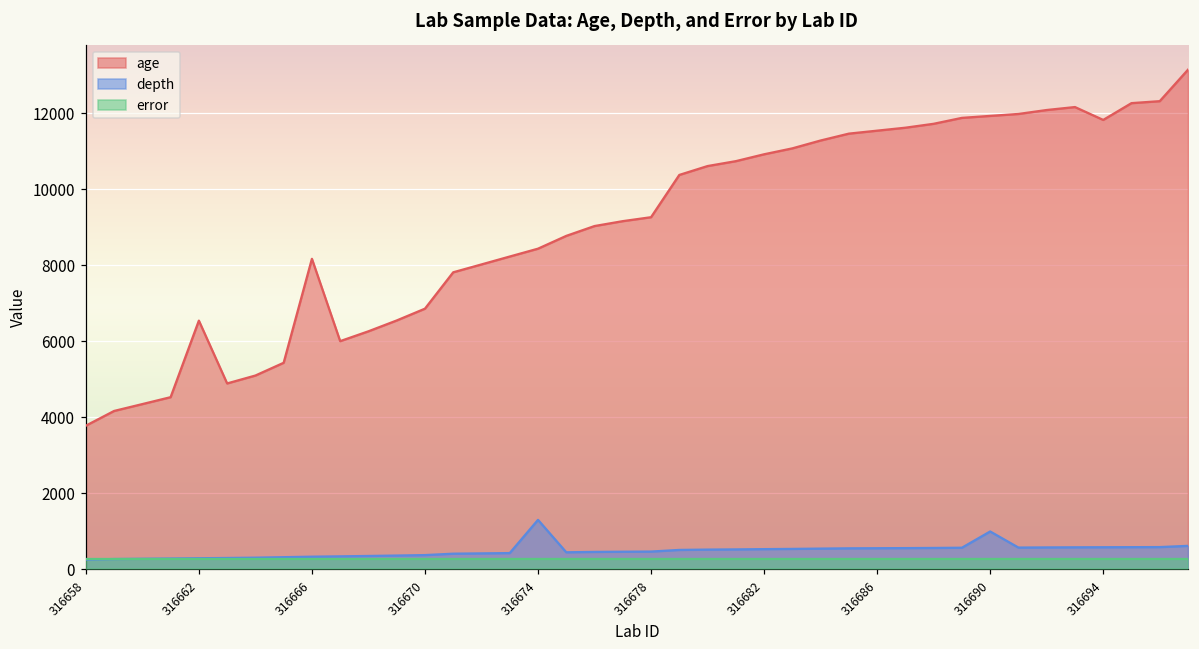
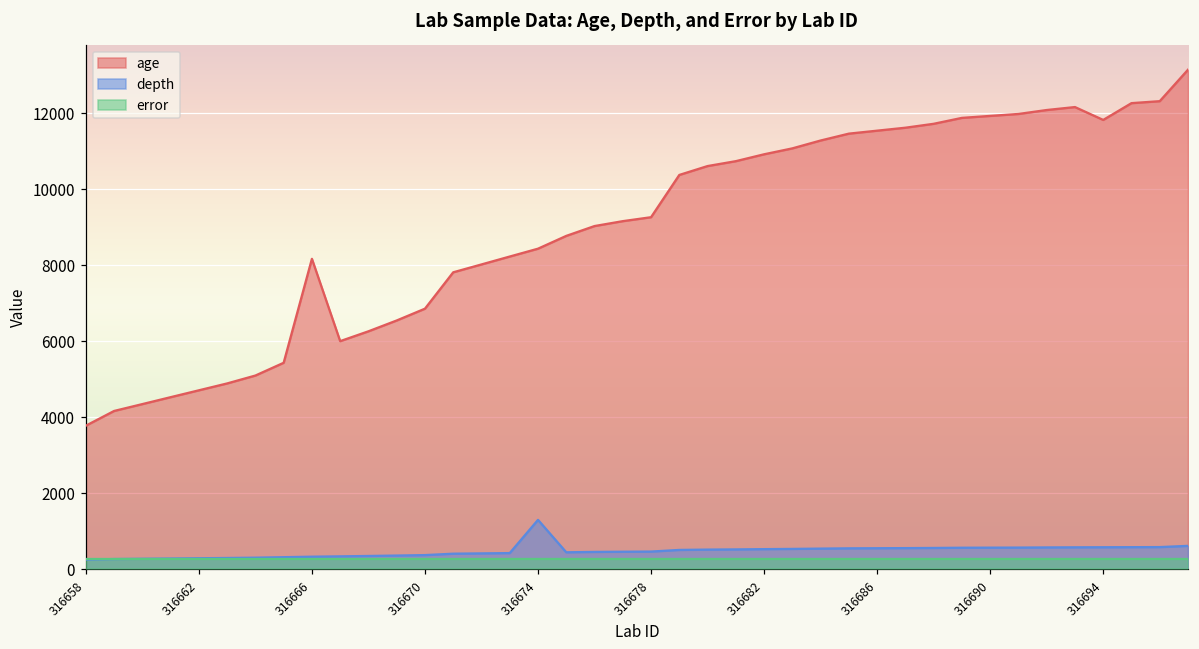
age, 316662: 6500 -> 4700
depth, 316690: 1000 -> 600
